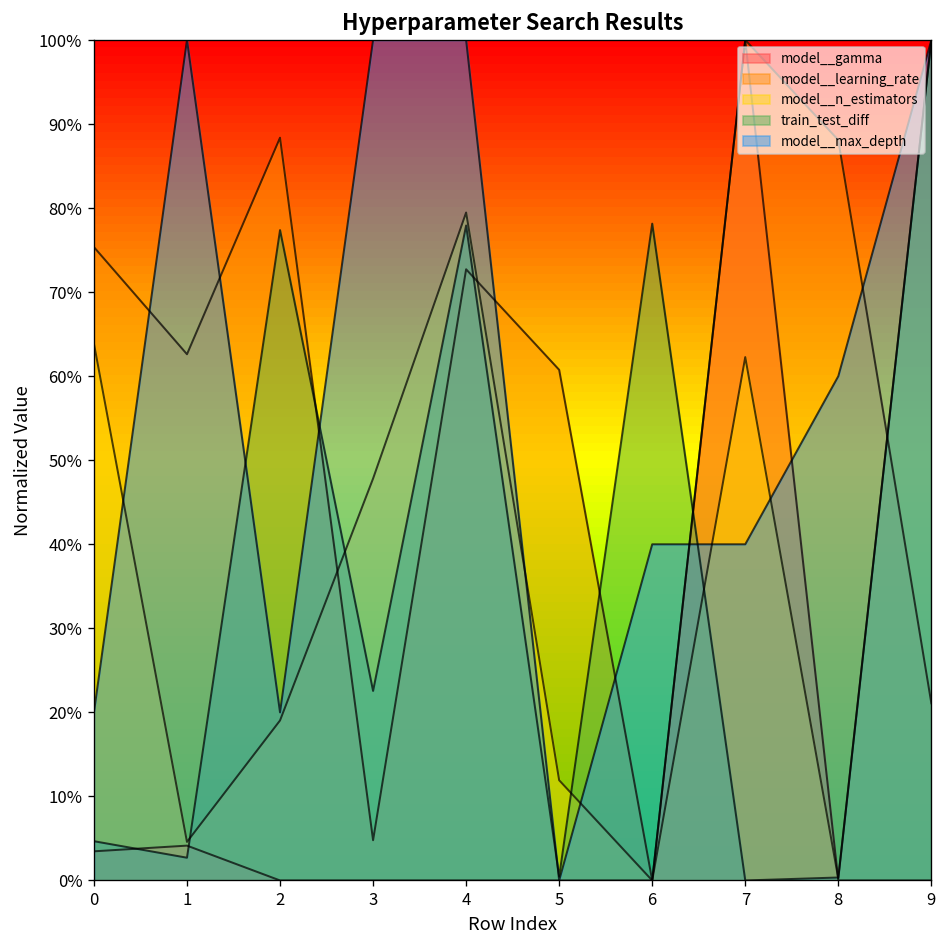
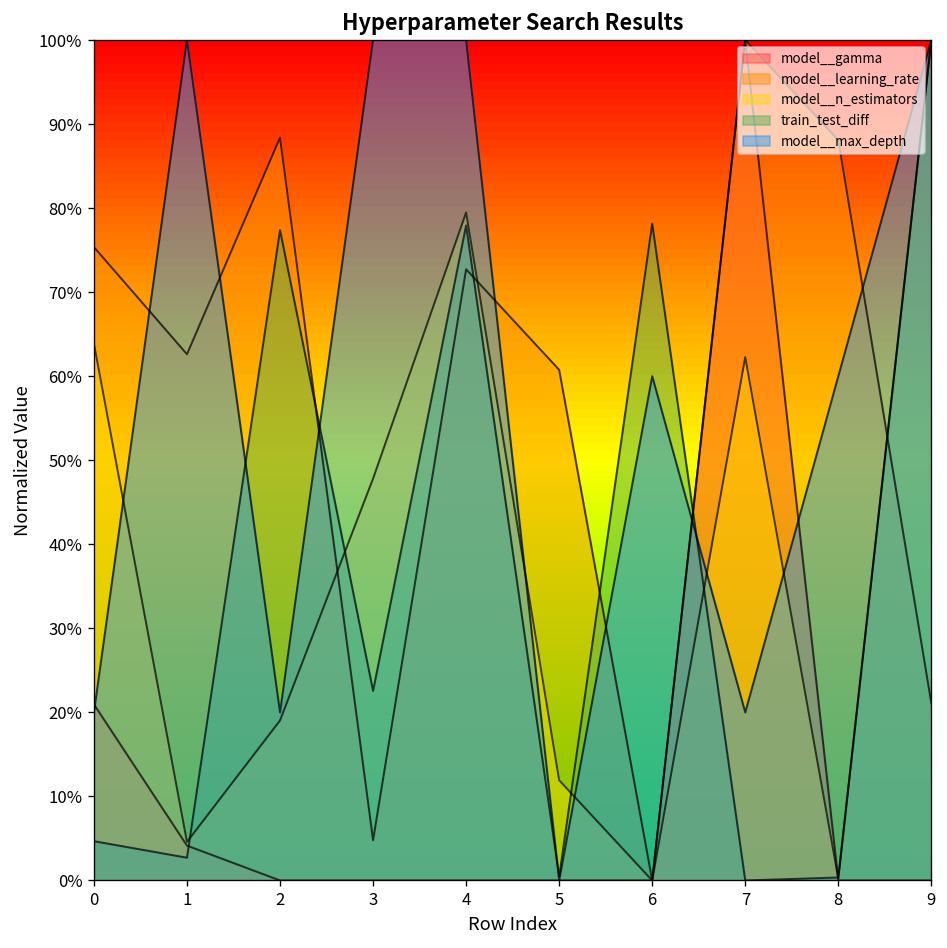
model__gamma, 0: 3% -> 21%
model__max_depth, 6: 40% -> 60%
model__max_depth, 7: 40% -> 20%
